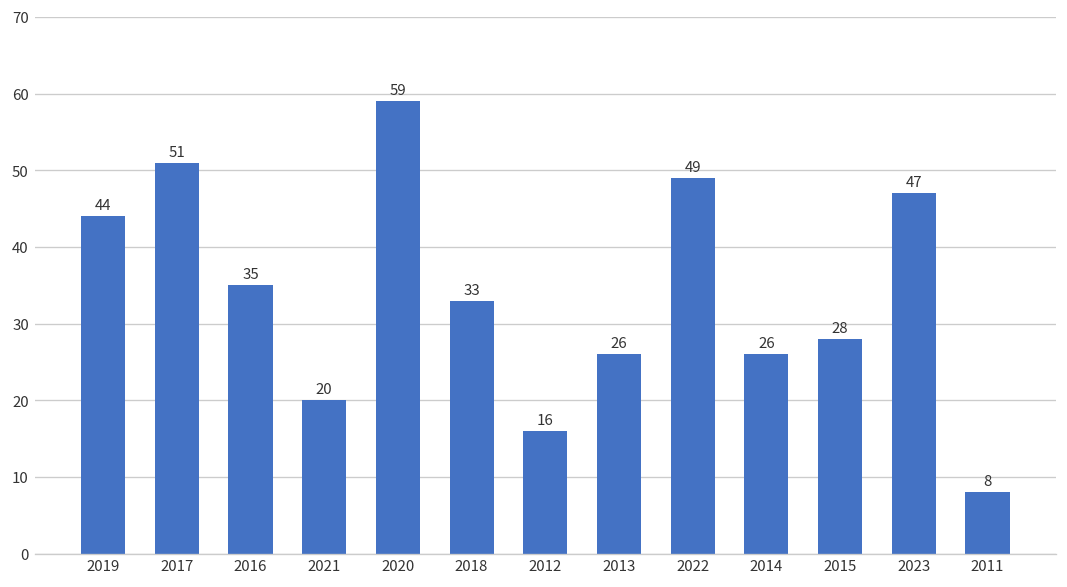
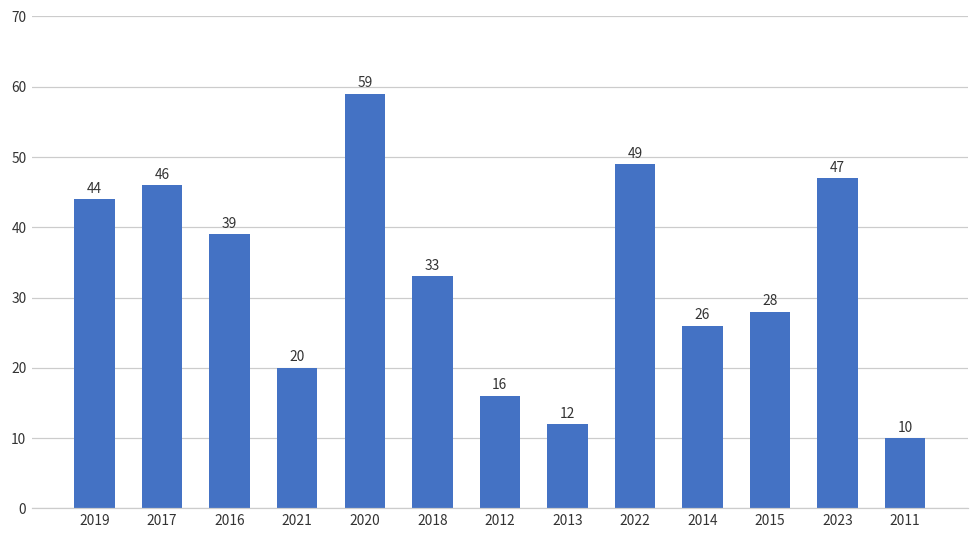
2017: 51 -> 46
2016: 35 -> 39
2013: 26 -> 12
2011: 8 -> 10
